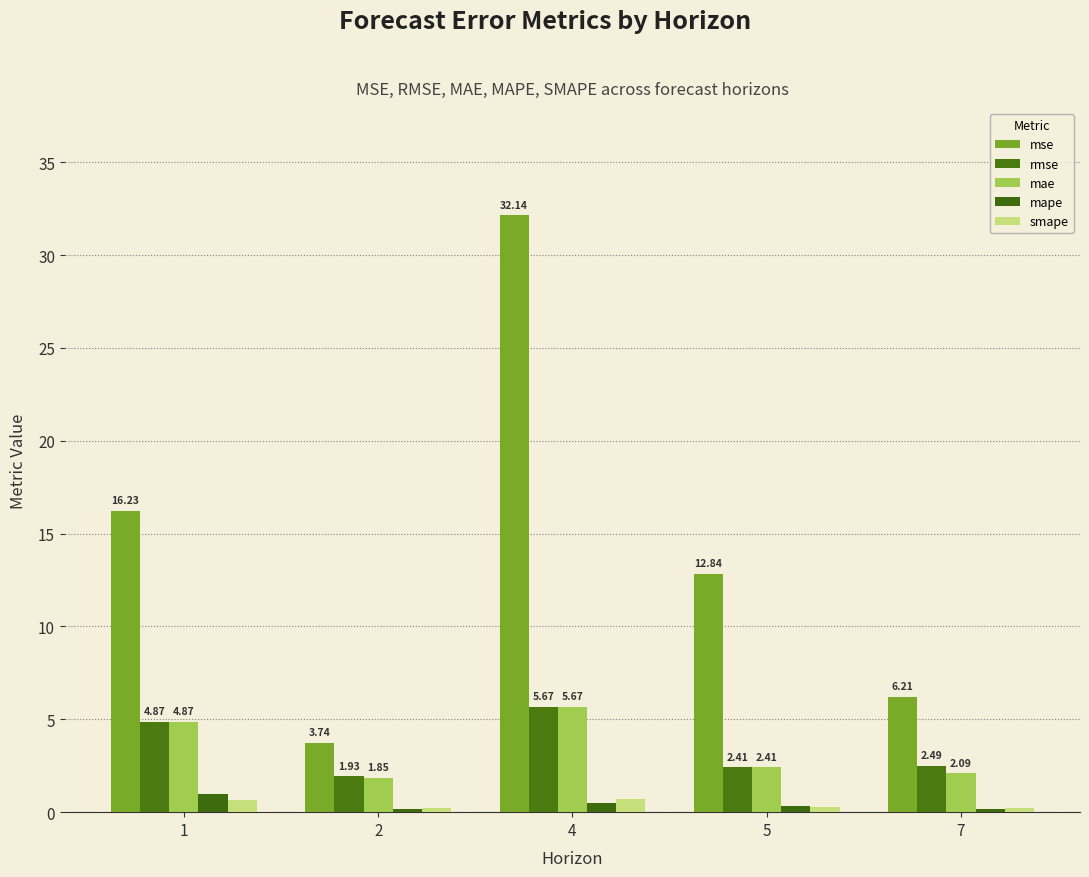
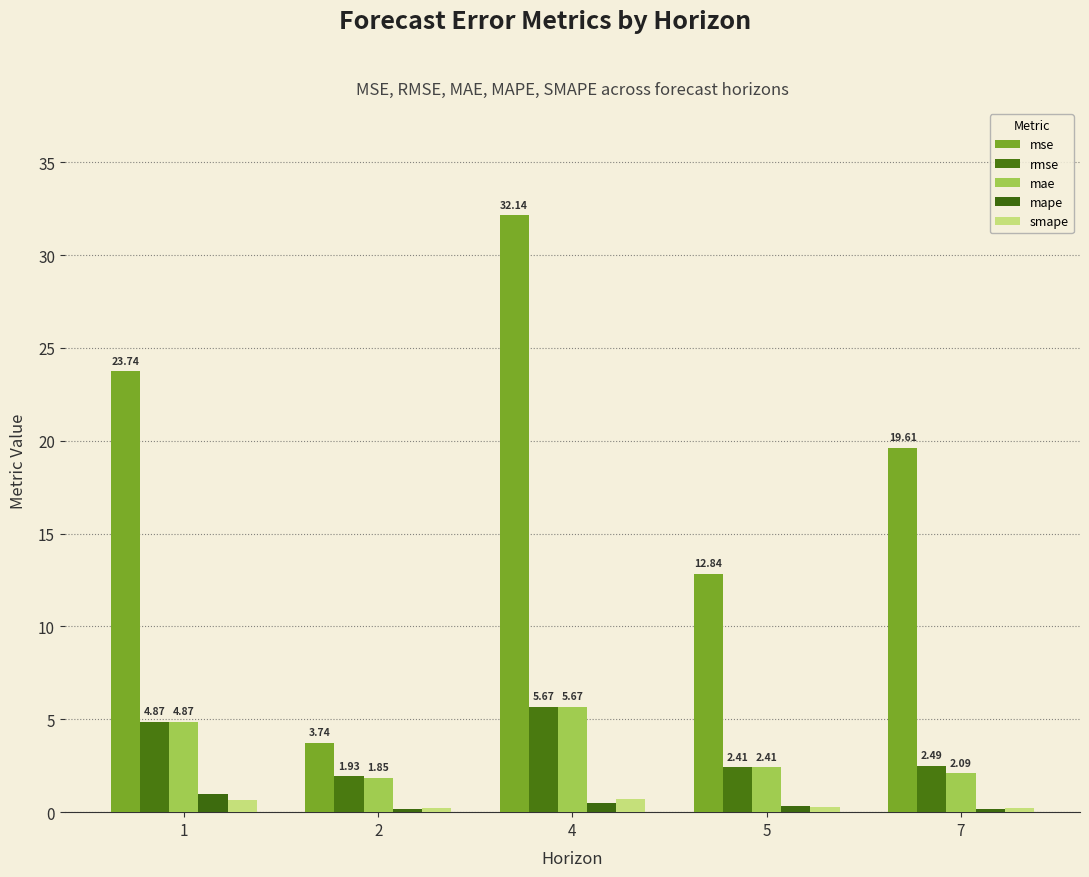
mse, 1: 16.23 -> 23.74
mse, 7: 6.21 -> 19.61
